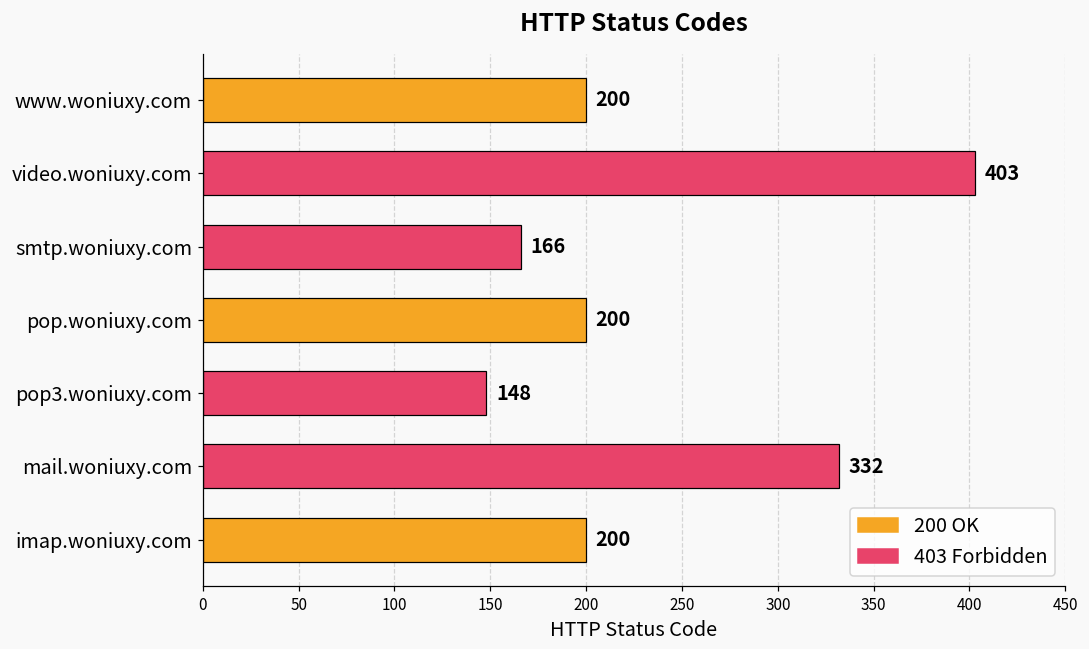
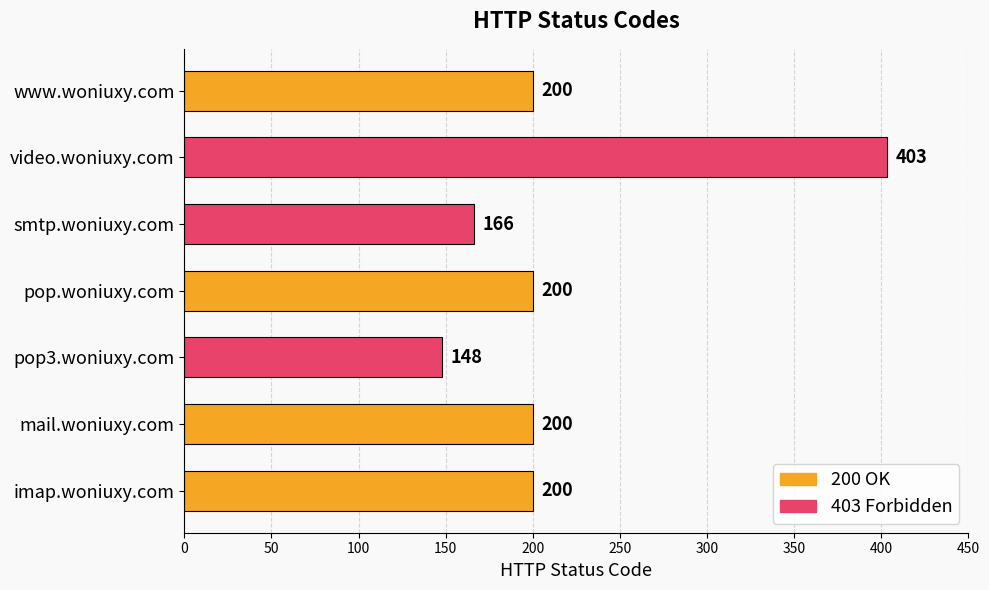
mail.woniuxy.com: 332 -> 200
